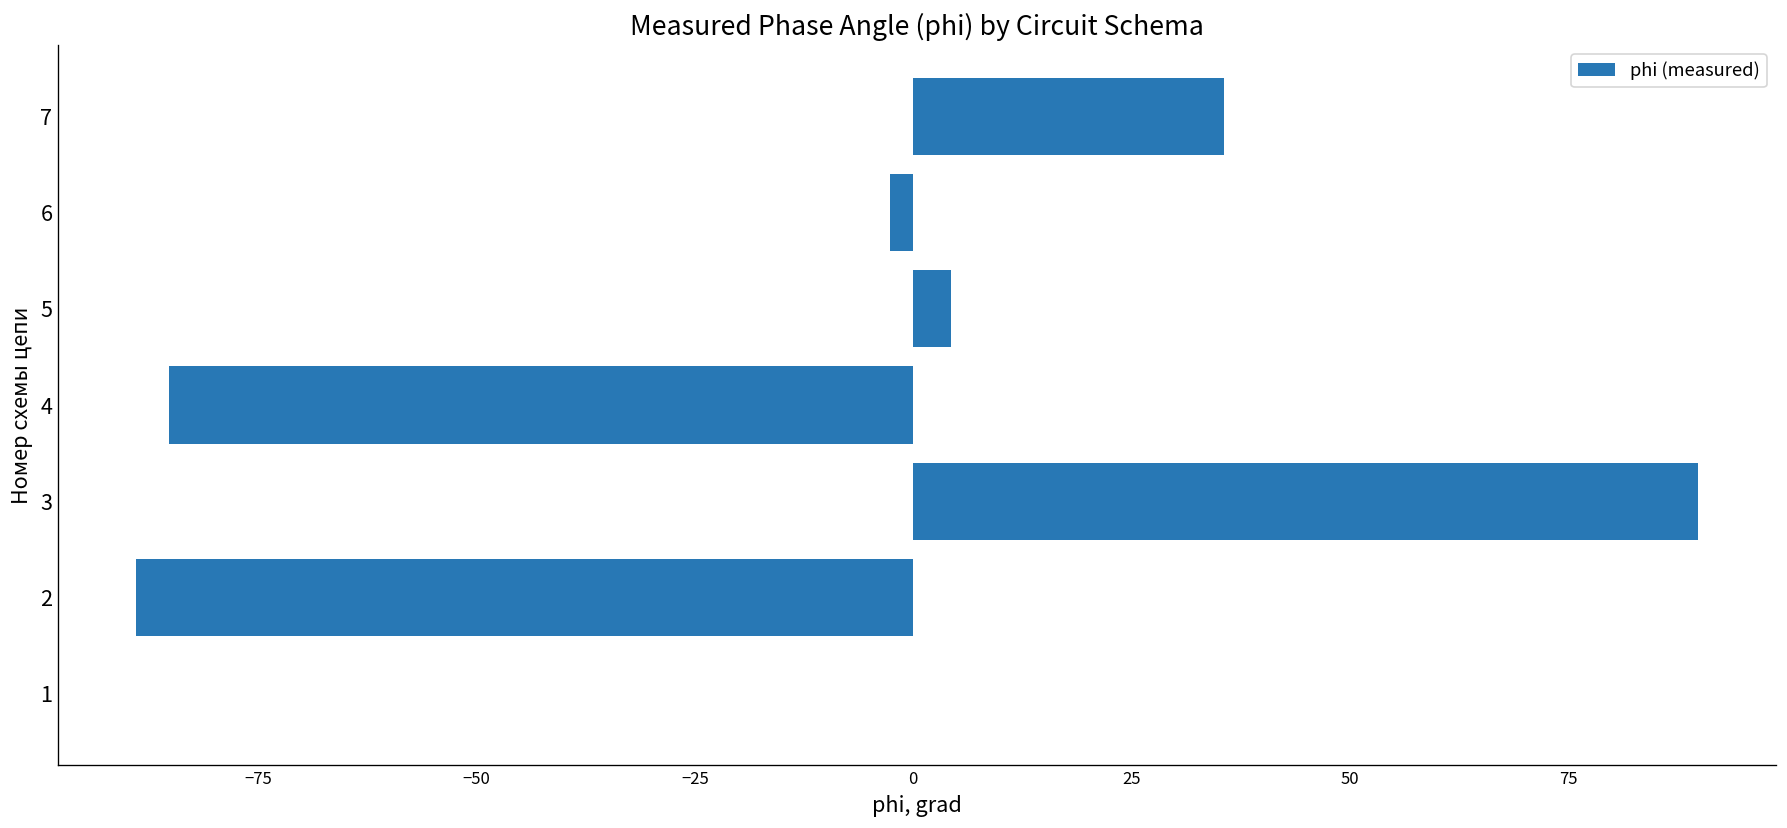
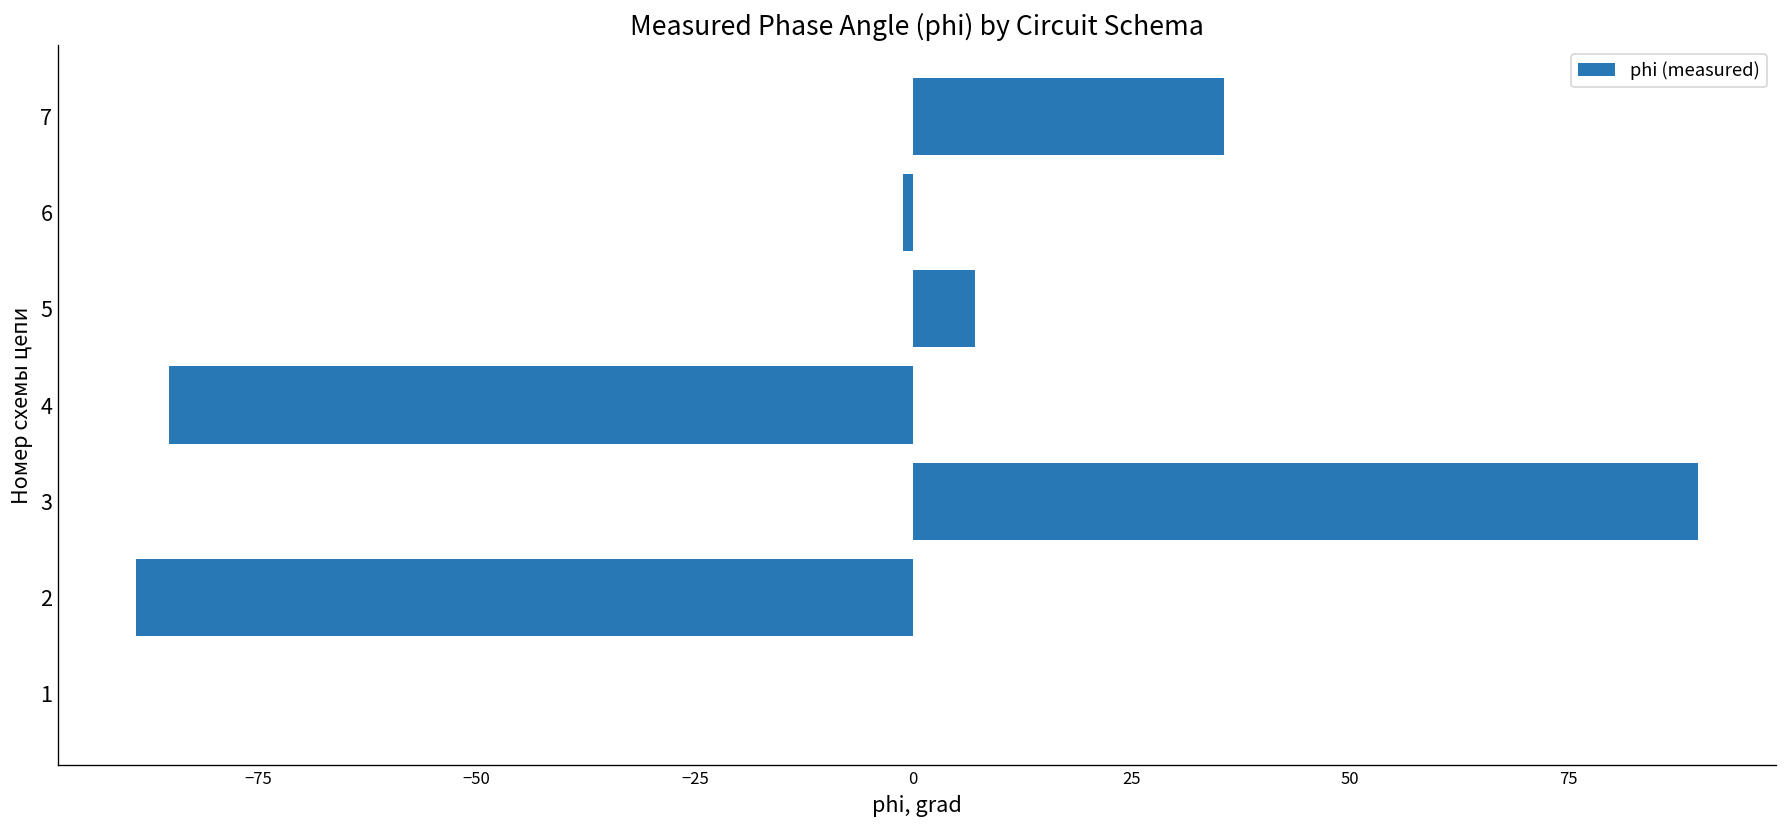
6: -3 -> -1
5: 4 -> 7
